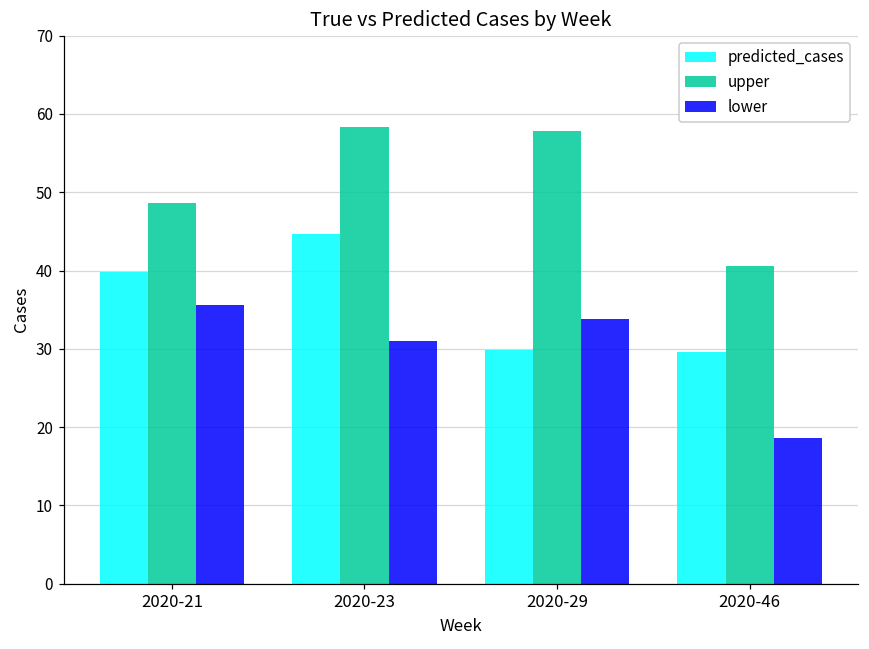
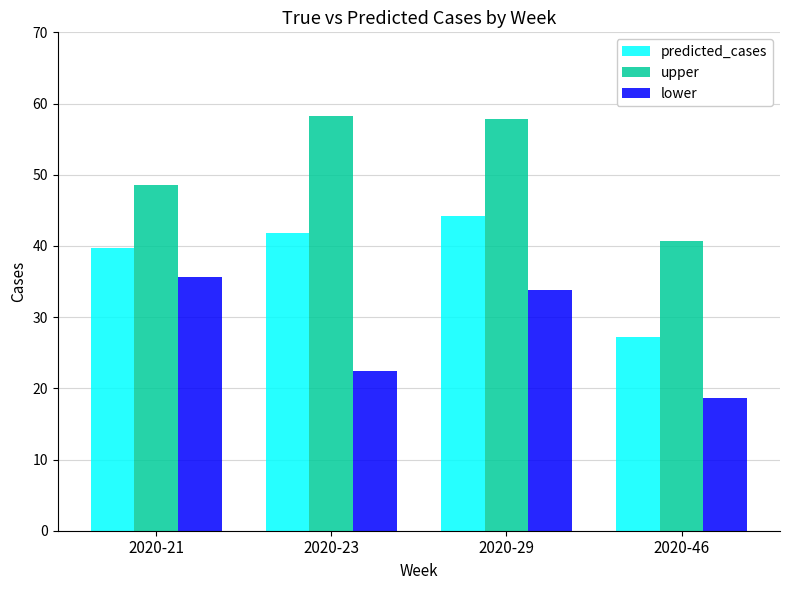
predicted_cases, 2020-23: 45 -> 42
lower, 2020-23: 31 -> 22
predicted_cases, 2020-29: 30 -> 44
predicted_cases, 2020-46: 30 -> 27
